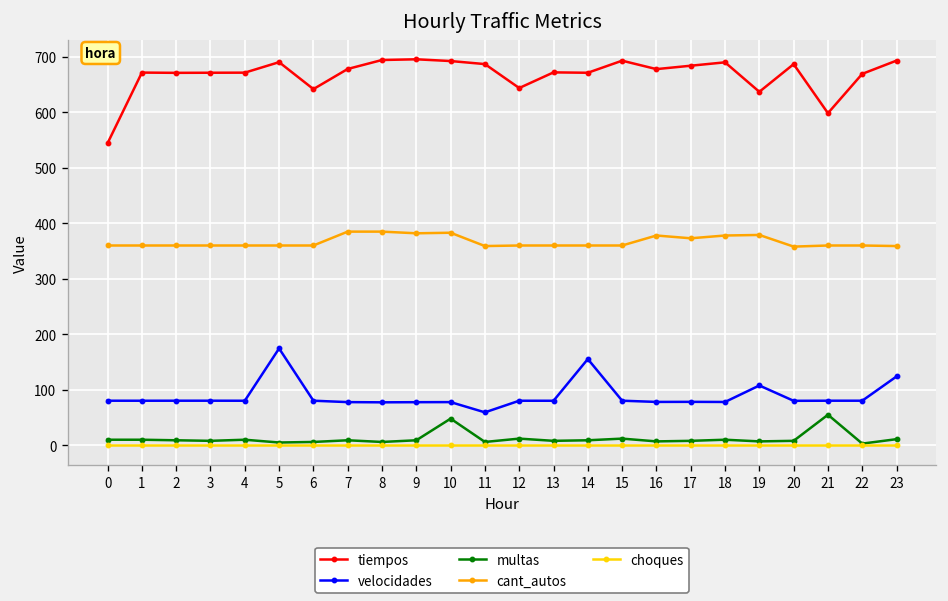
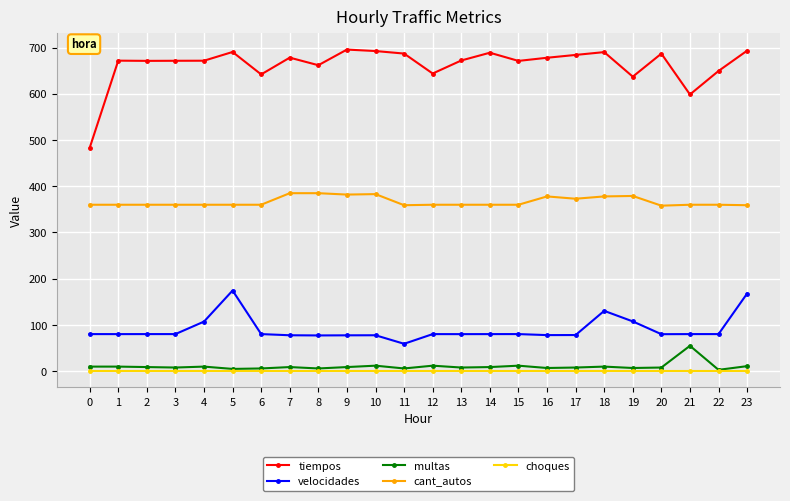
tiempos, 0: 540 -> 480
velocidades, 4: 80 -> 110
tiempos, 8: 690 -> 660
multas, 10: 50 -> 10
tiempos, 14: 670 -> 690
velocidades, 14: 160 -> 80
tiempos, 15: 690 -> 670
velocidades, 18: 80 -> 130
tiempos, 22: 670 -> 650
velocidades, 23: 120 -> 170
